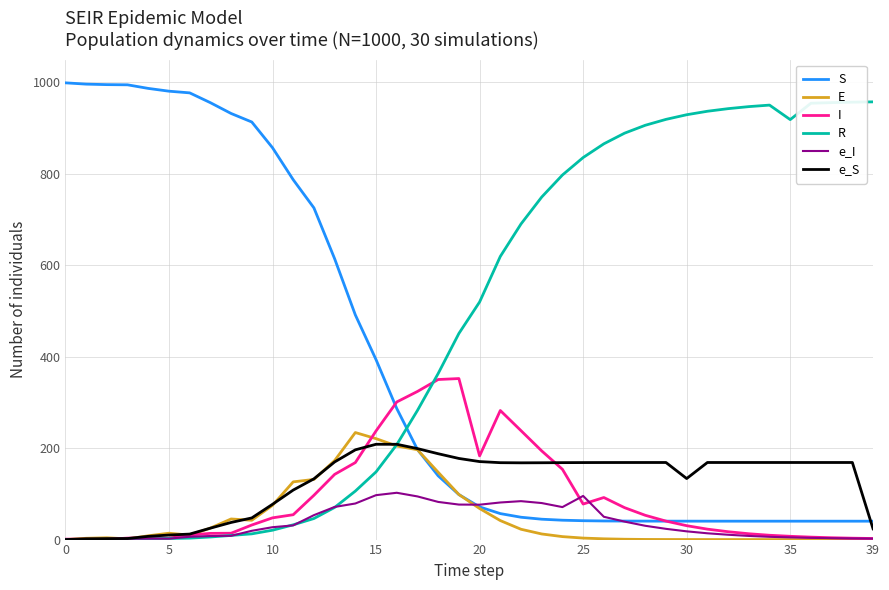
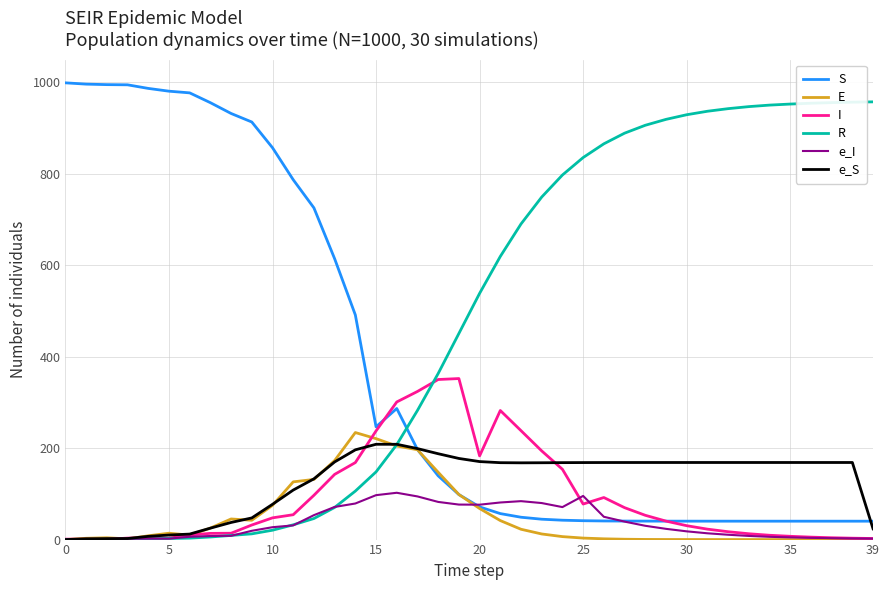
S, 15: 390 -> 250
R, 20: 520 -> 540
e_S, 30: 130 -> 170
R, 35: 920 -> 950
